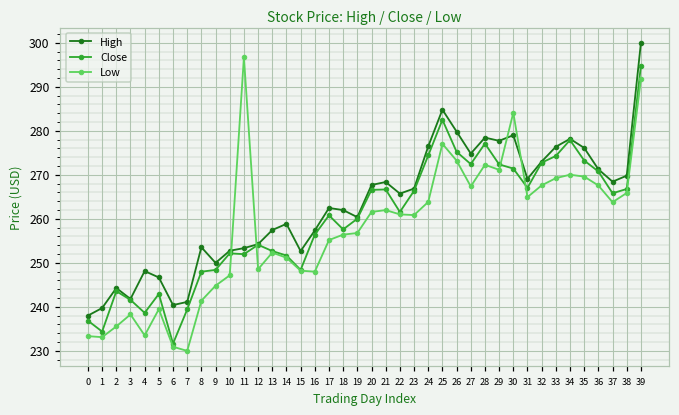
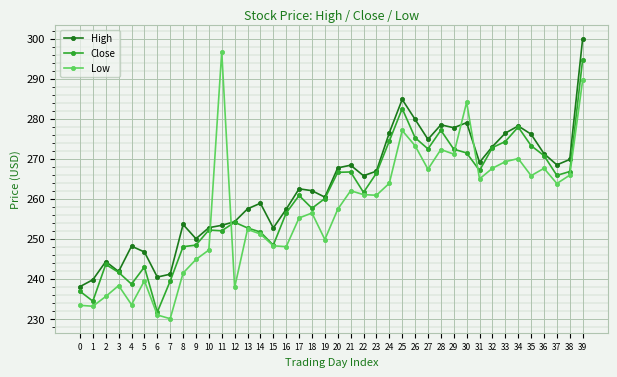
Low, 12: 249 -> 238
Low, 19: 257 -> 250
Low, 20: 262 -> 257
Low, 35: 270 -> 266
Low, 39: 292 -> 290
